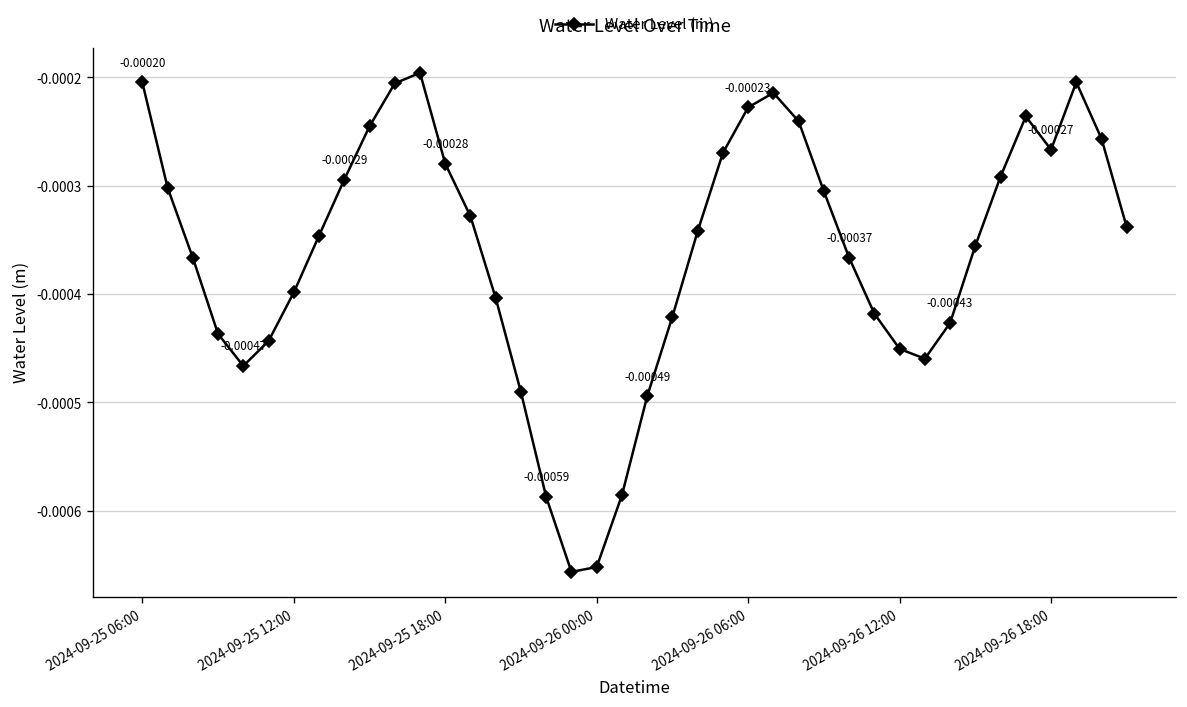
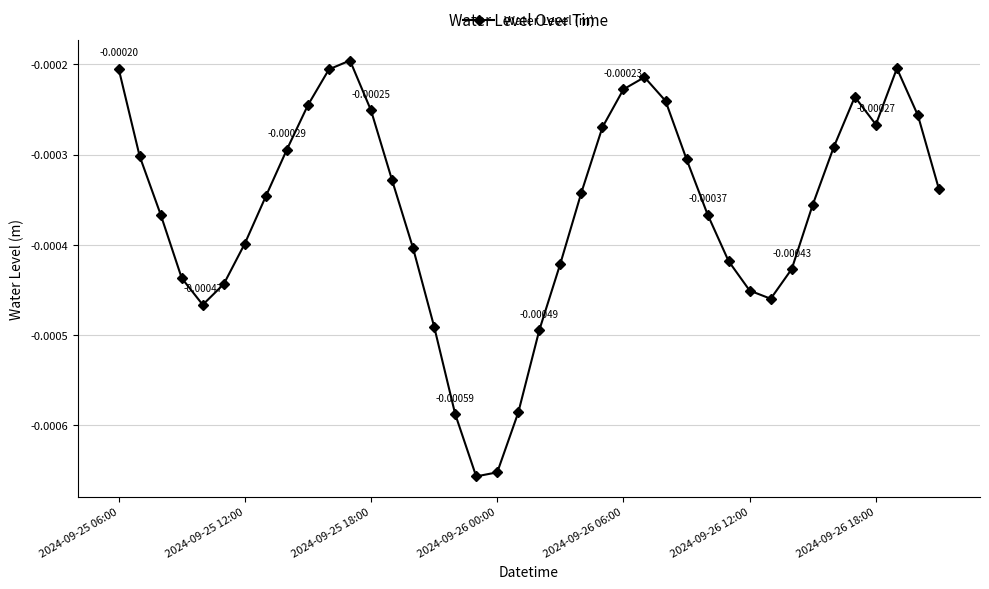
2024-09-25 18:00: -0.00028 -> -0.00025
